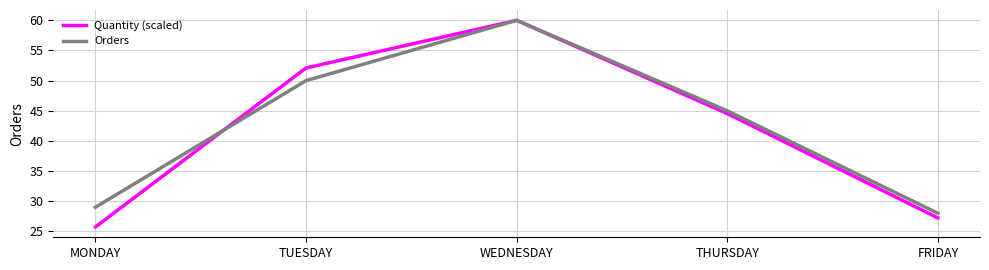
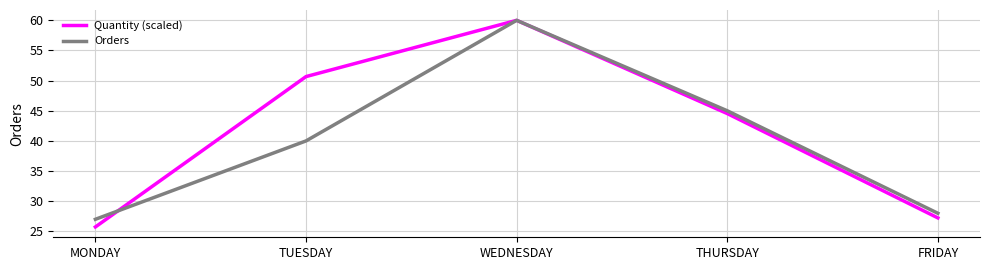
Orders, MONDAY: 29 -> 27
Quantity (scaled), TUESDAY: 52 -> 51
Orders, TUESDAY: 50 -> 40
